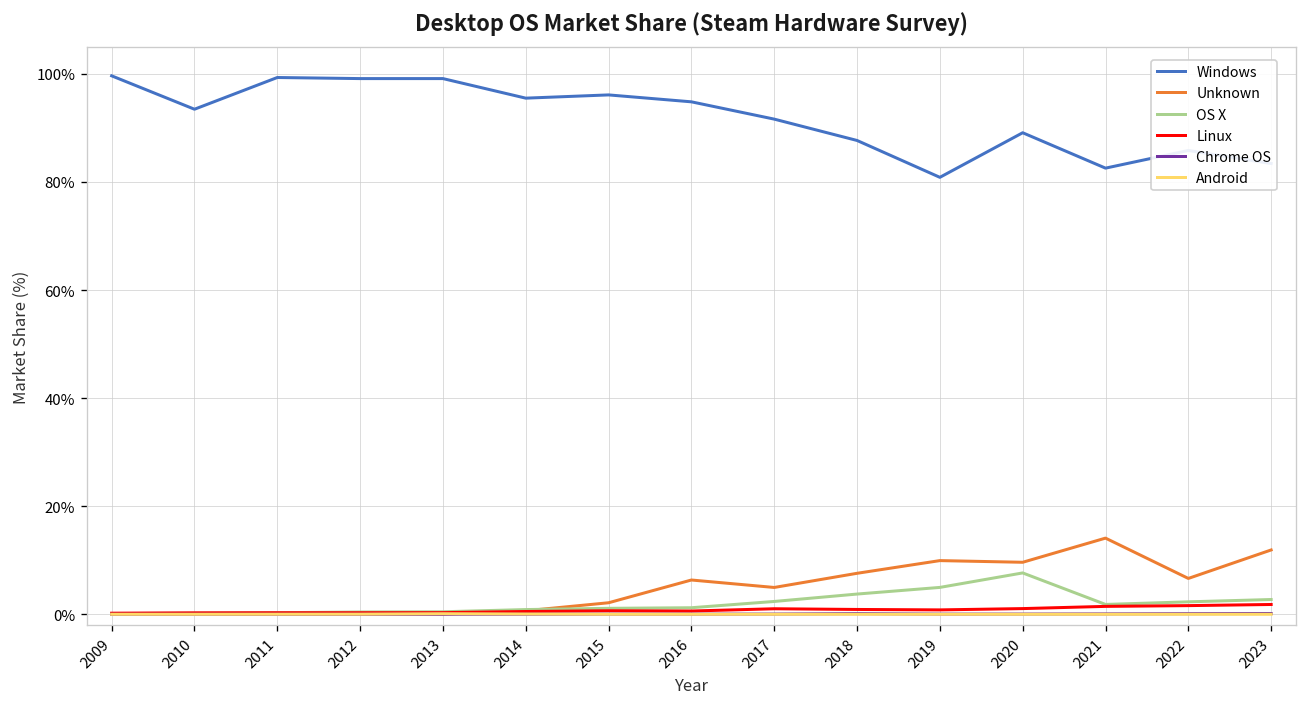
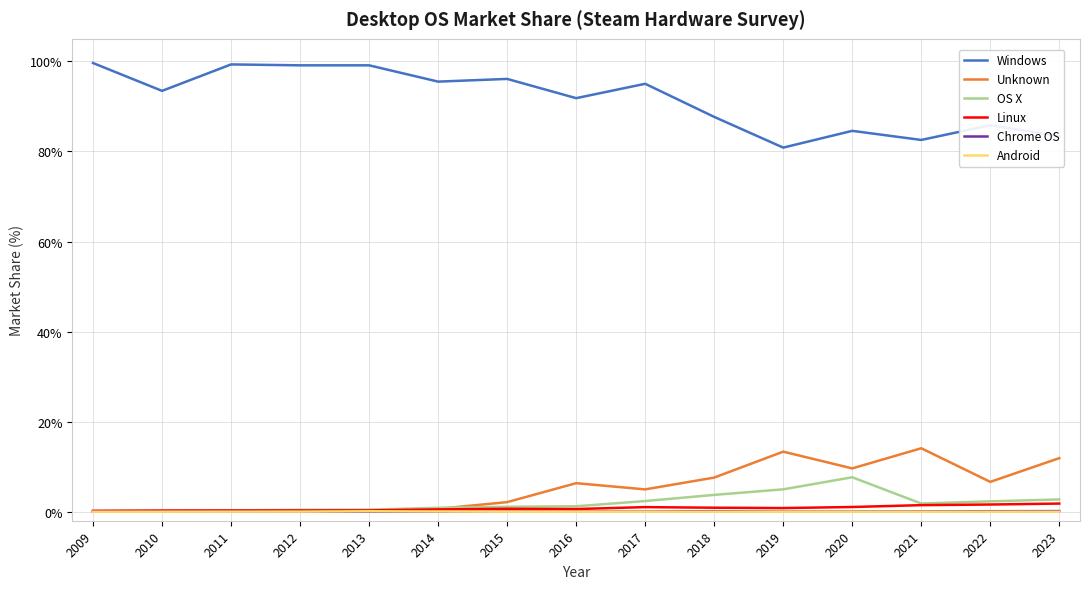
Windows, 2016: 95% -> 92%
Windows, 2017: 92% -> 95%
Unknown, 2019: 10% -> 13%
Windows, 2020: 89% -> 85%
